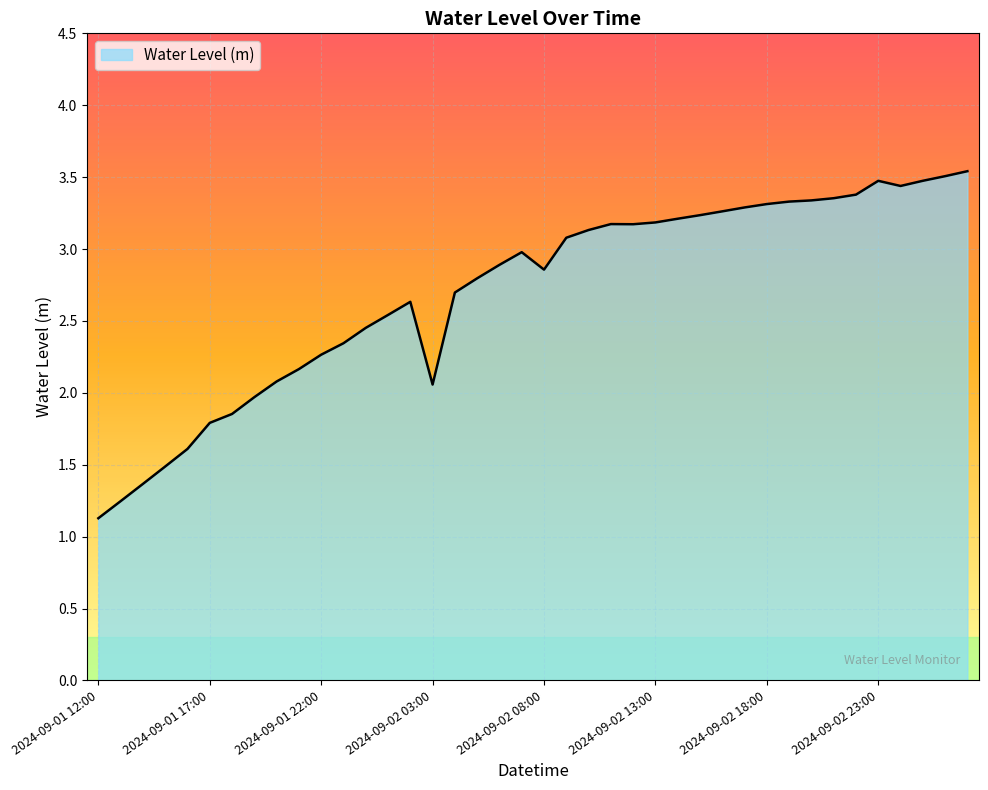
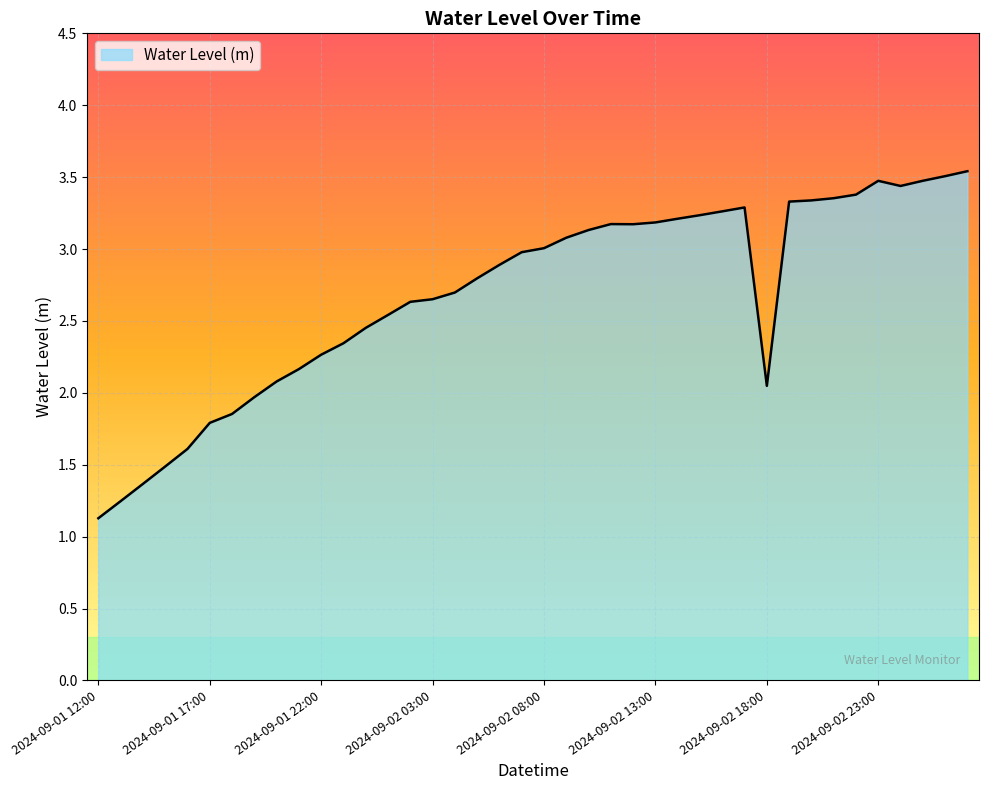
2024-09-02 03:00: 2.06 -> 2.65
2024-09-02 08:00: 2.86 -> 3.01
2024-09-02 18:00: 3.31 -> 2.05
